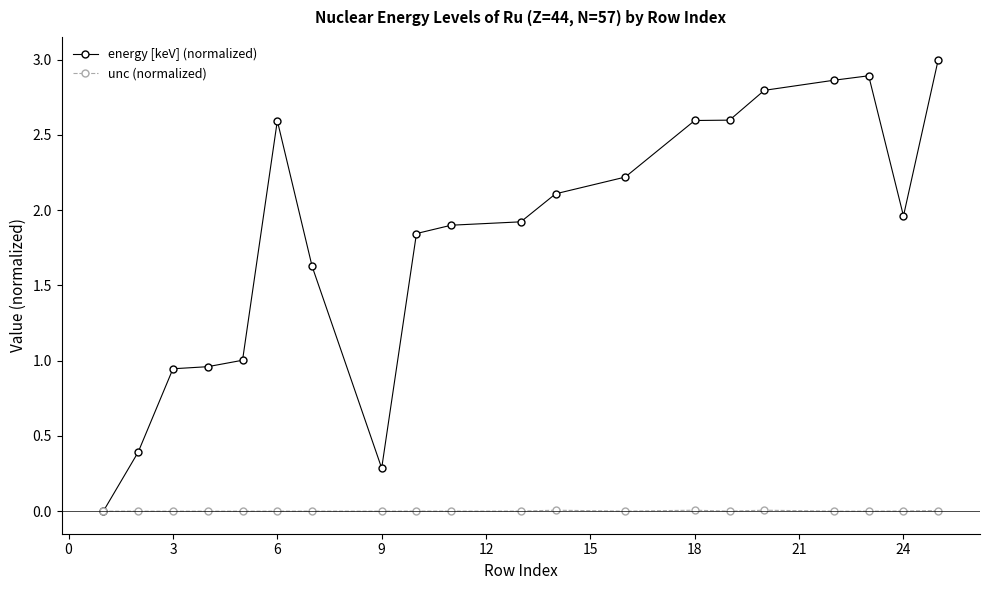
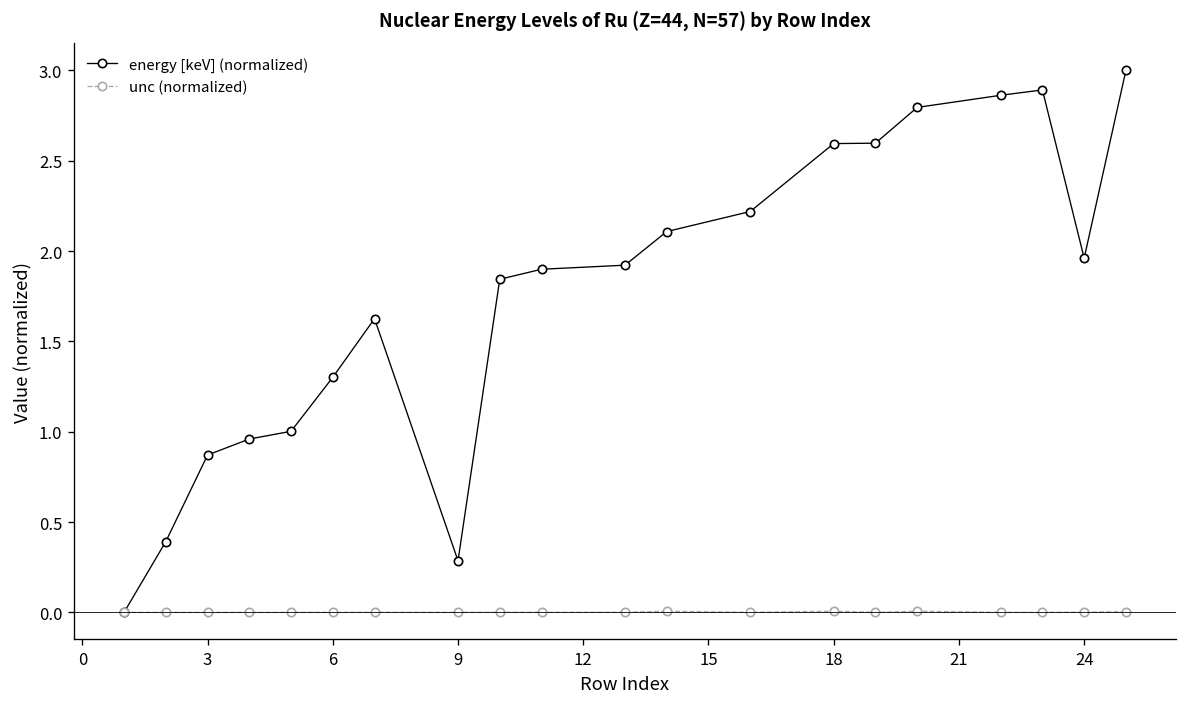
energy [keV] (normalized), 3: 0.95 -> 0.87
energy [keV] (normalized), 6: 2.59 -> 1.30
